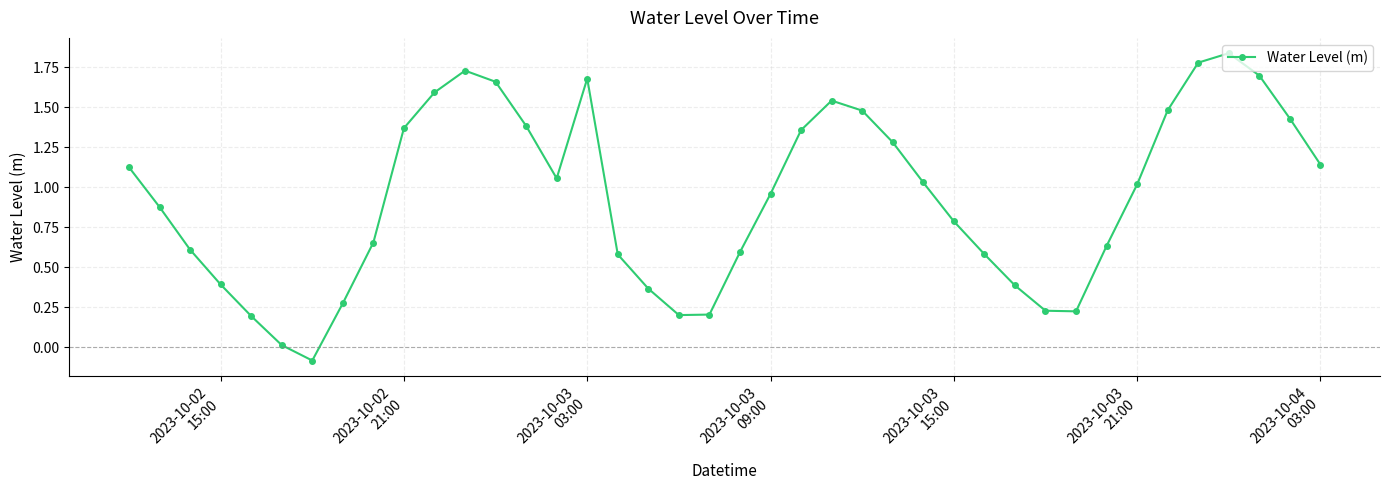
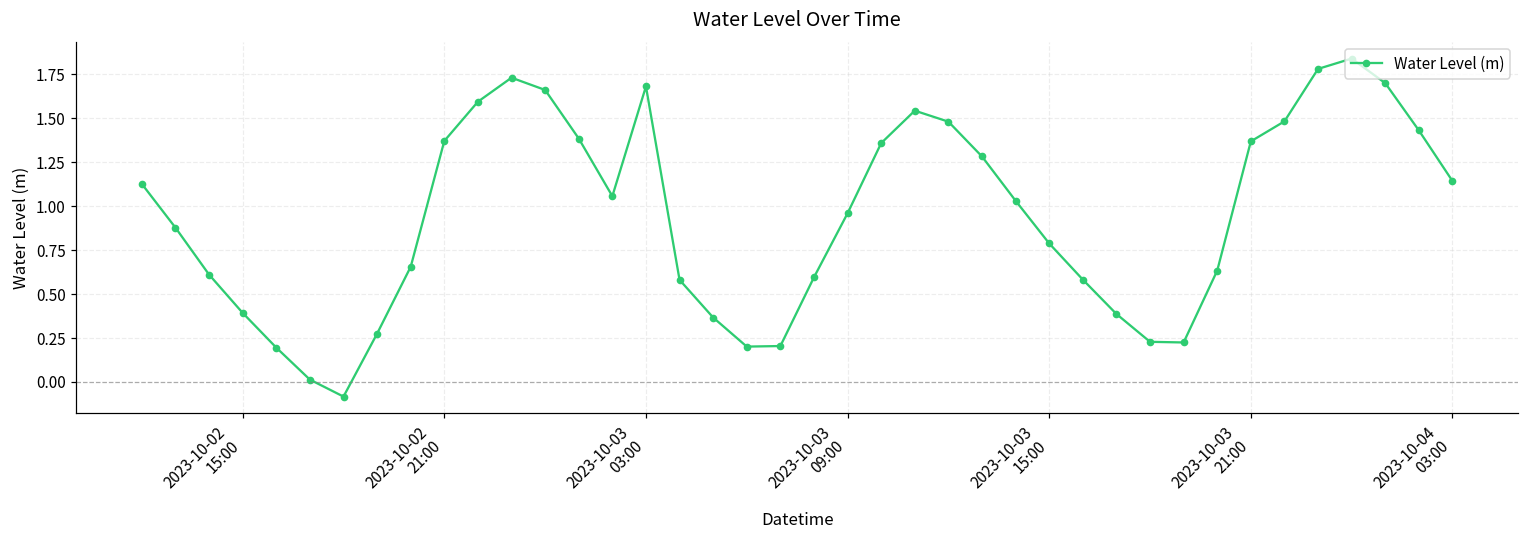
2023-10-03 21:00: 1.02 -> 1.37
